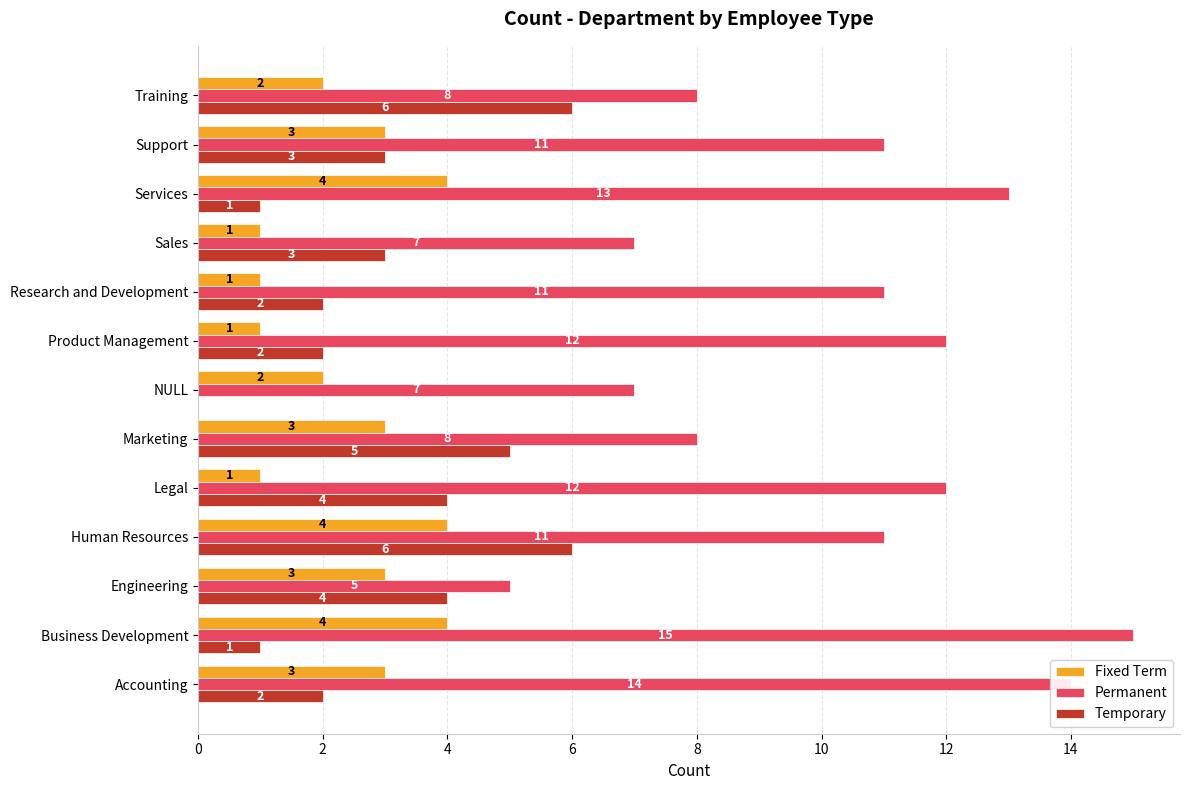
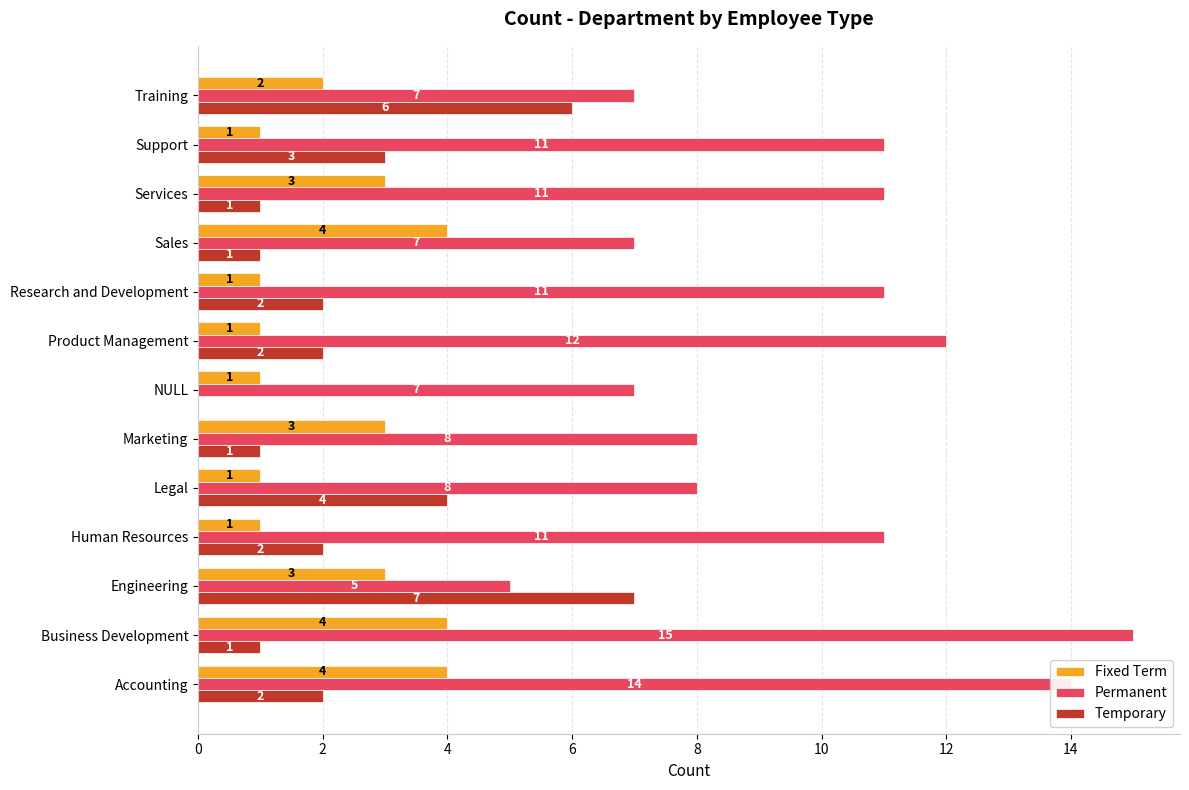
Permanent, Training: 8 -> 7
Fixed Term, Support: 3 -> 1
Fixed Term, Services: 4 -> 3
Permanent, Services: 13 -> 11
Fixed Term, Sales: 1 -> 4
Temporary, Sales: 3 -> 1
Fixed Term, NULL: 2 -> 1
Temporary, Marketing: 5 -> 1
Permanent, Legal: 12 -> 8
Fixed Term, Human Resources: 4 -> 1
Temporary, Human Resources: 6 -> 2
Temporary, Engineering: 4 -> 7
Fixed Term, Accounting: 3 -> 4
